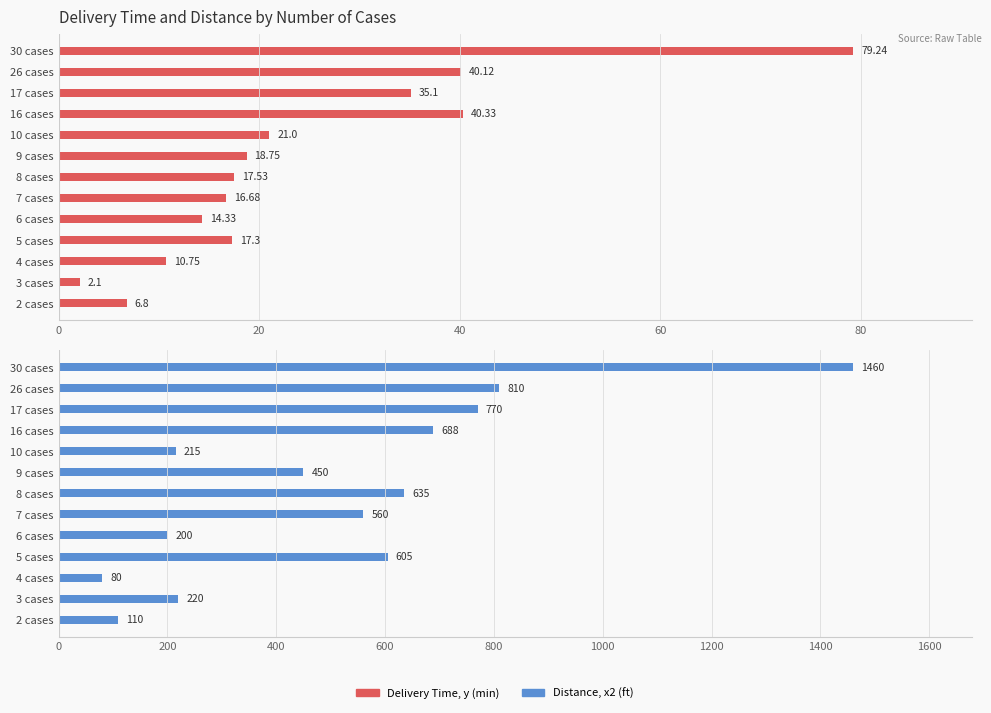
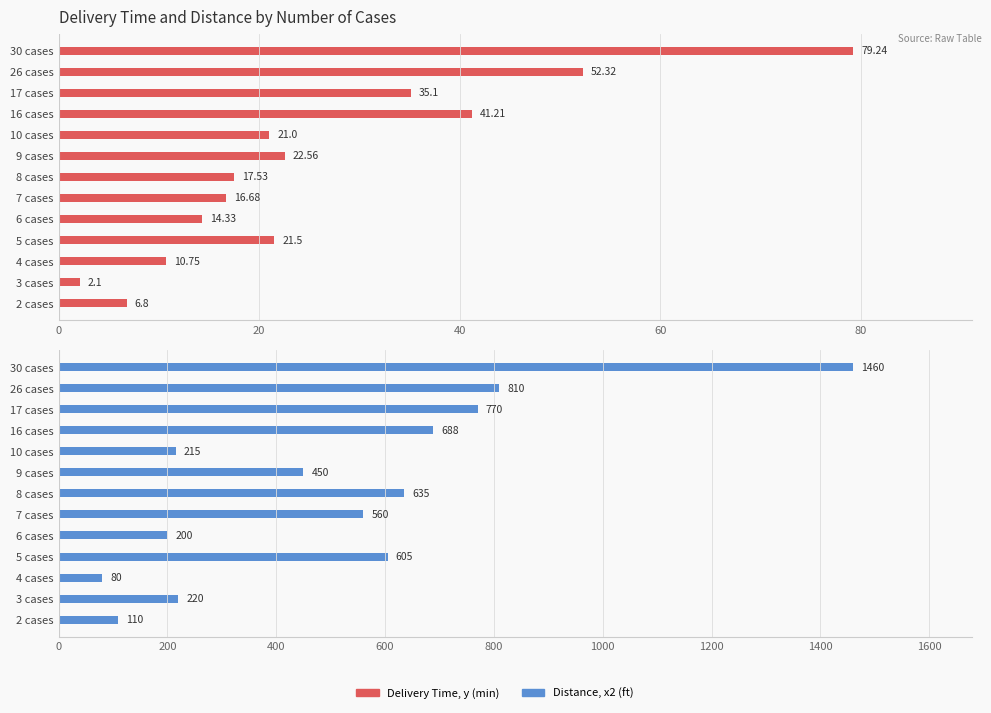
Delivery Time and Distance by Number of Cases, 26 cases: 40.12 -> 52.32
Delivery Time and Distance by Number of Cases, 16 cases: 40.33 -> 41.21
Delivery Time and Distance by Number of Cases, 9 cases: 18.75 -> 22.56
Delivery Time and Distance by Number of Cases, 5 cases: 17.3 -> 21.5
